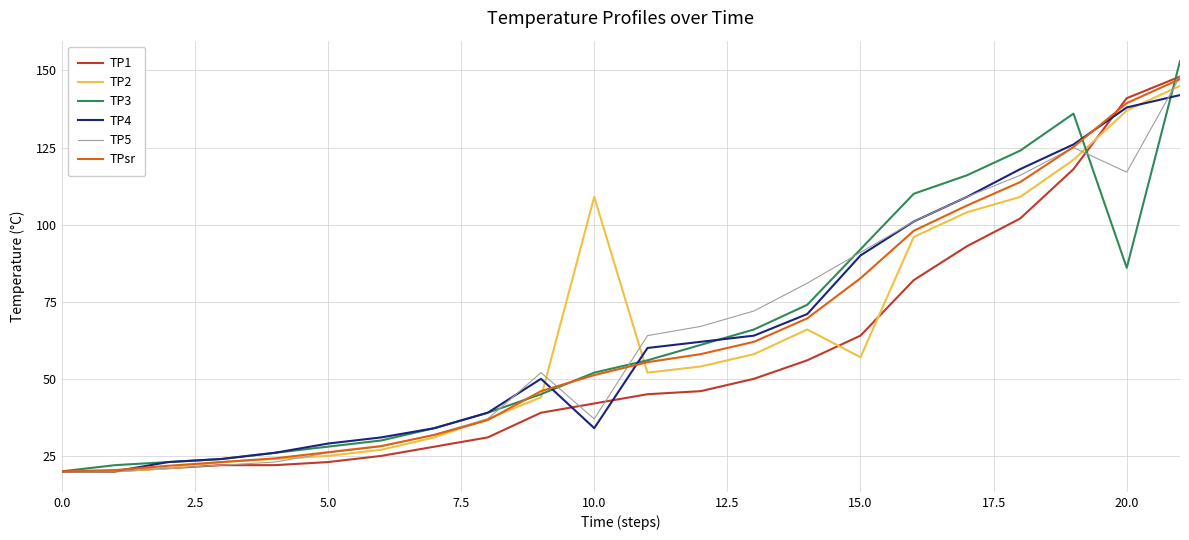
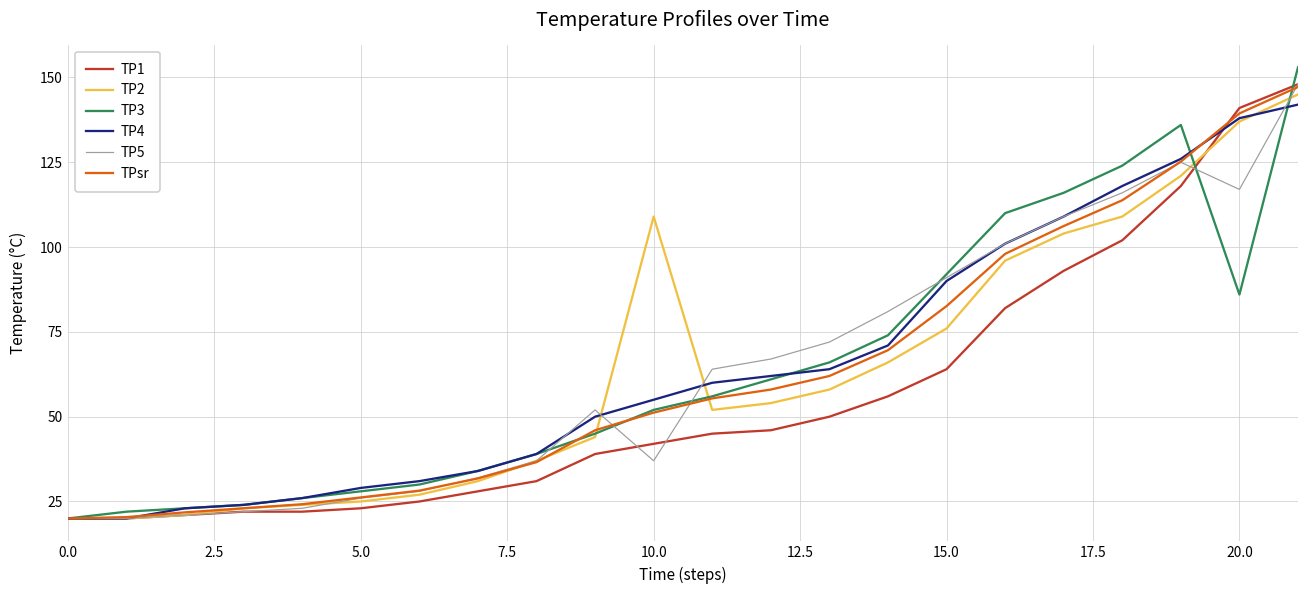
TP4, 10.0: 34 -> 55
TP2, 15.0: 57 -> 76
